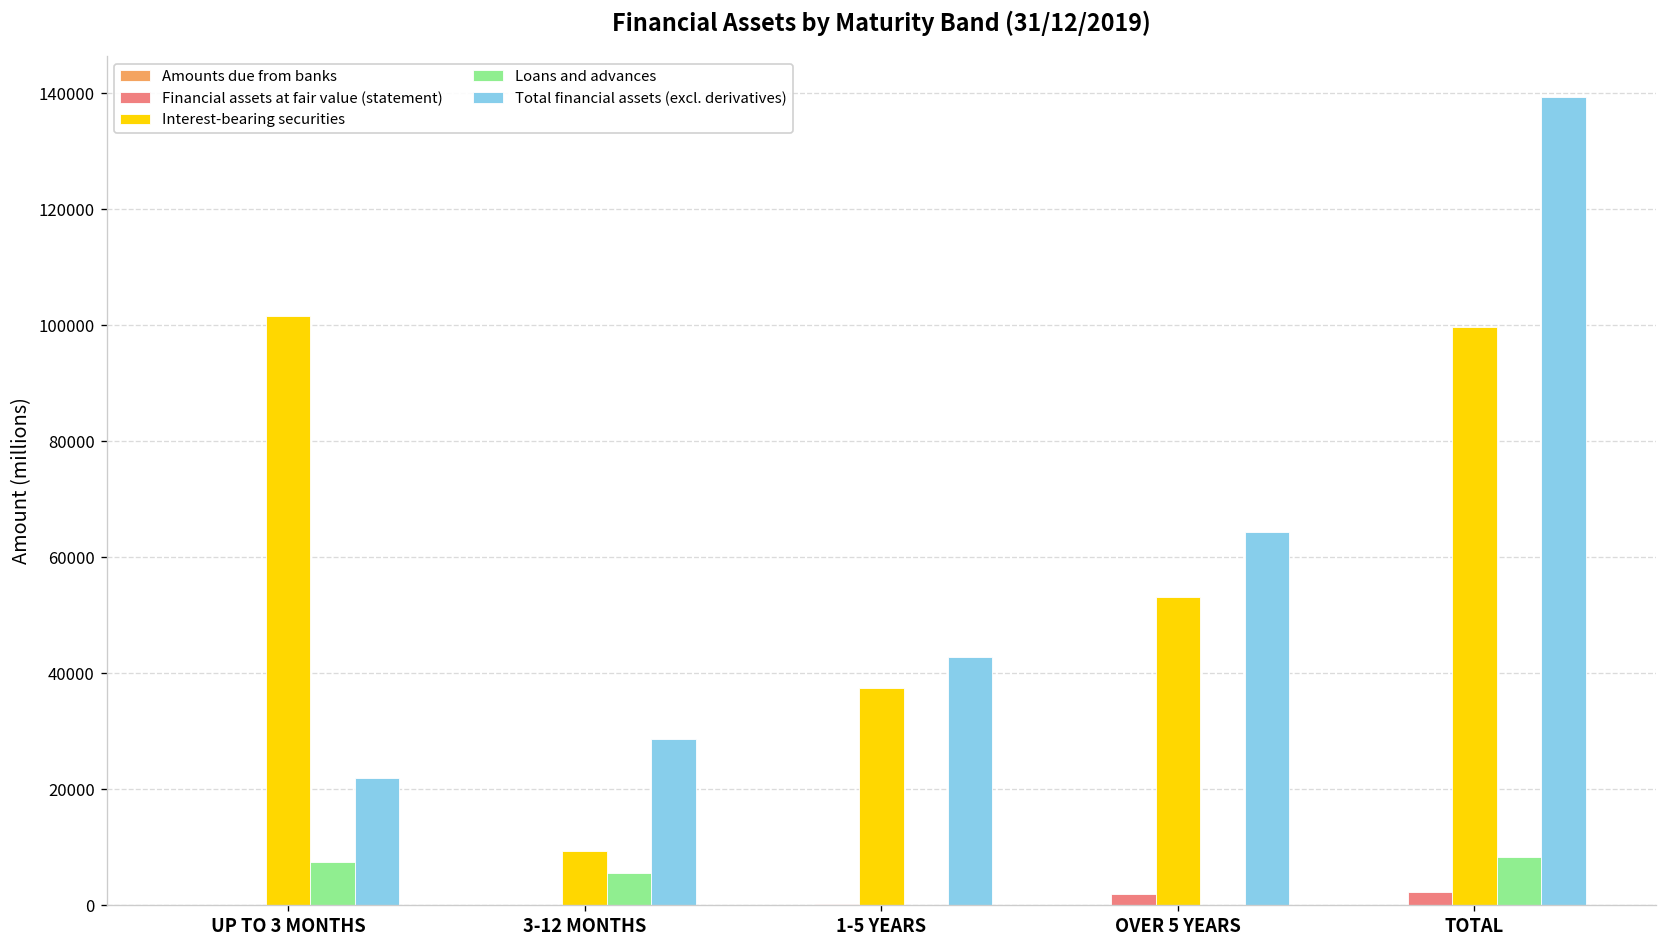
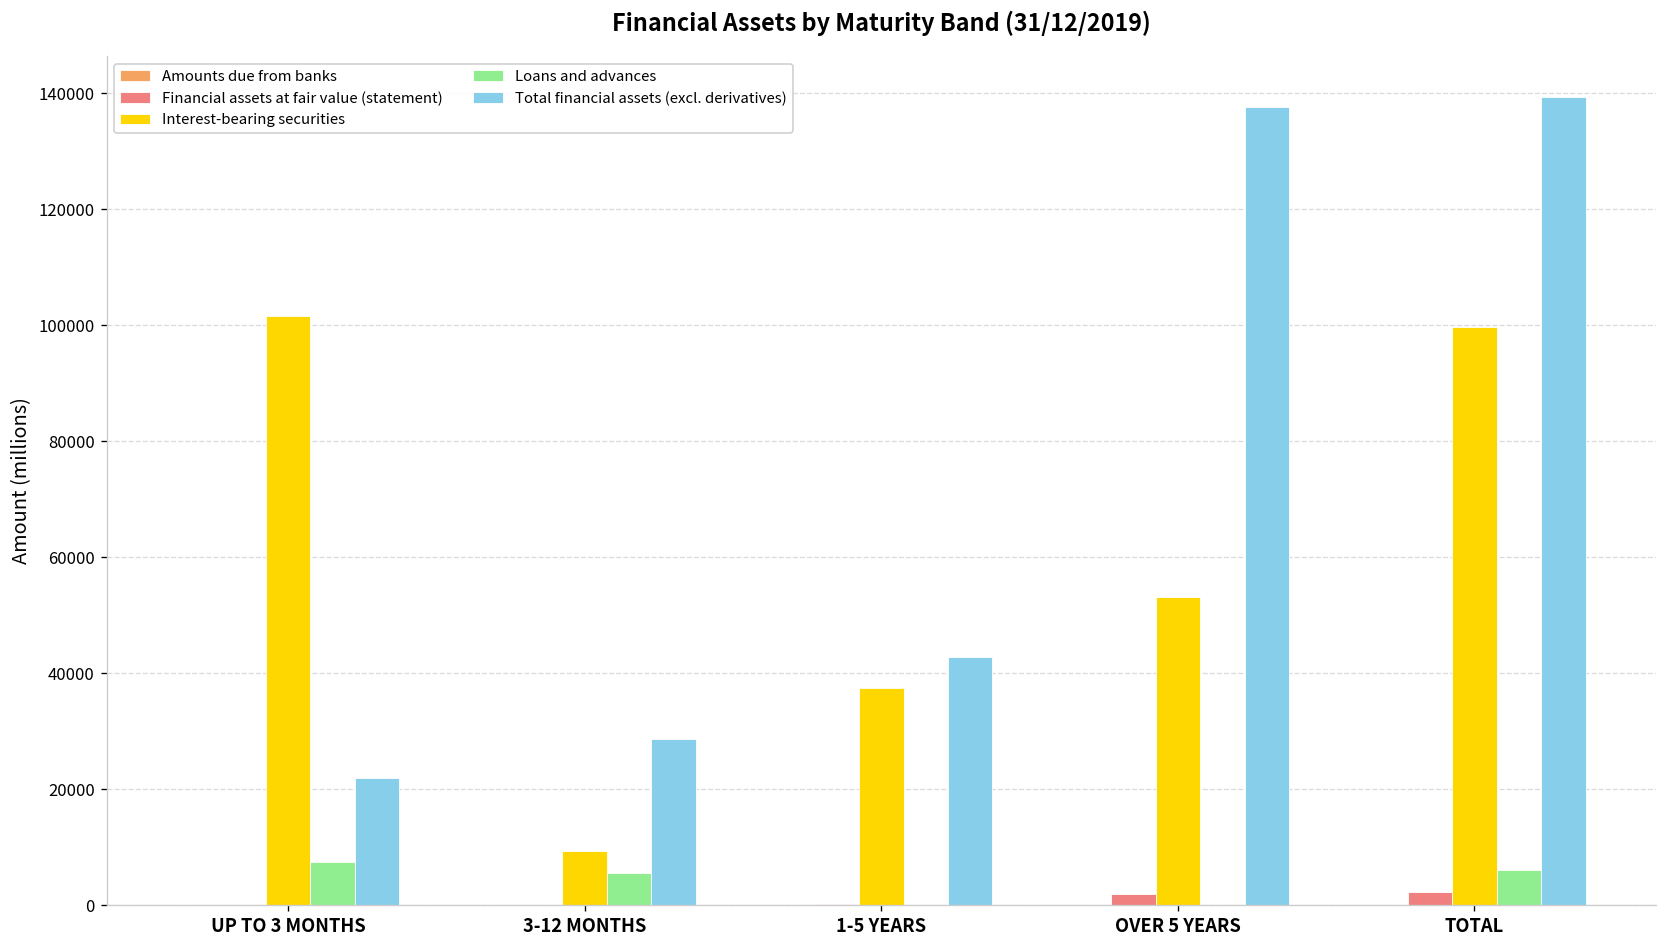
Total financial assets (excl. derivatives), OVER 5 YEARS: 64000 -> 138000
Loans and advances, TOTAL: 8000 -> 6000
